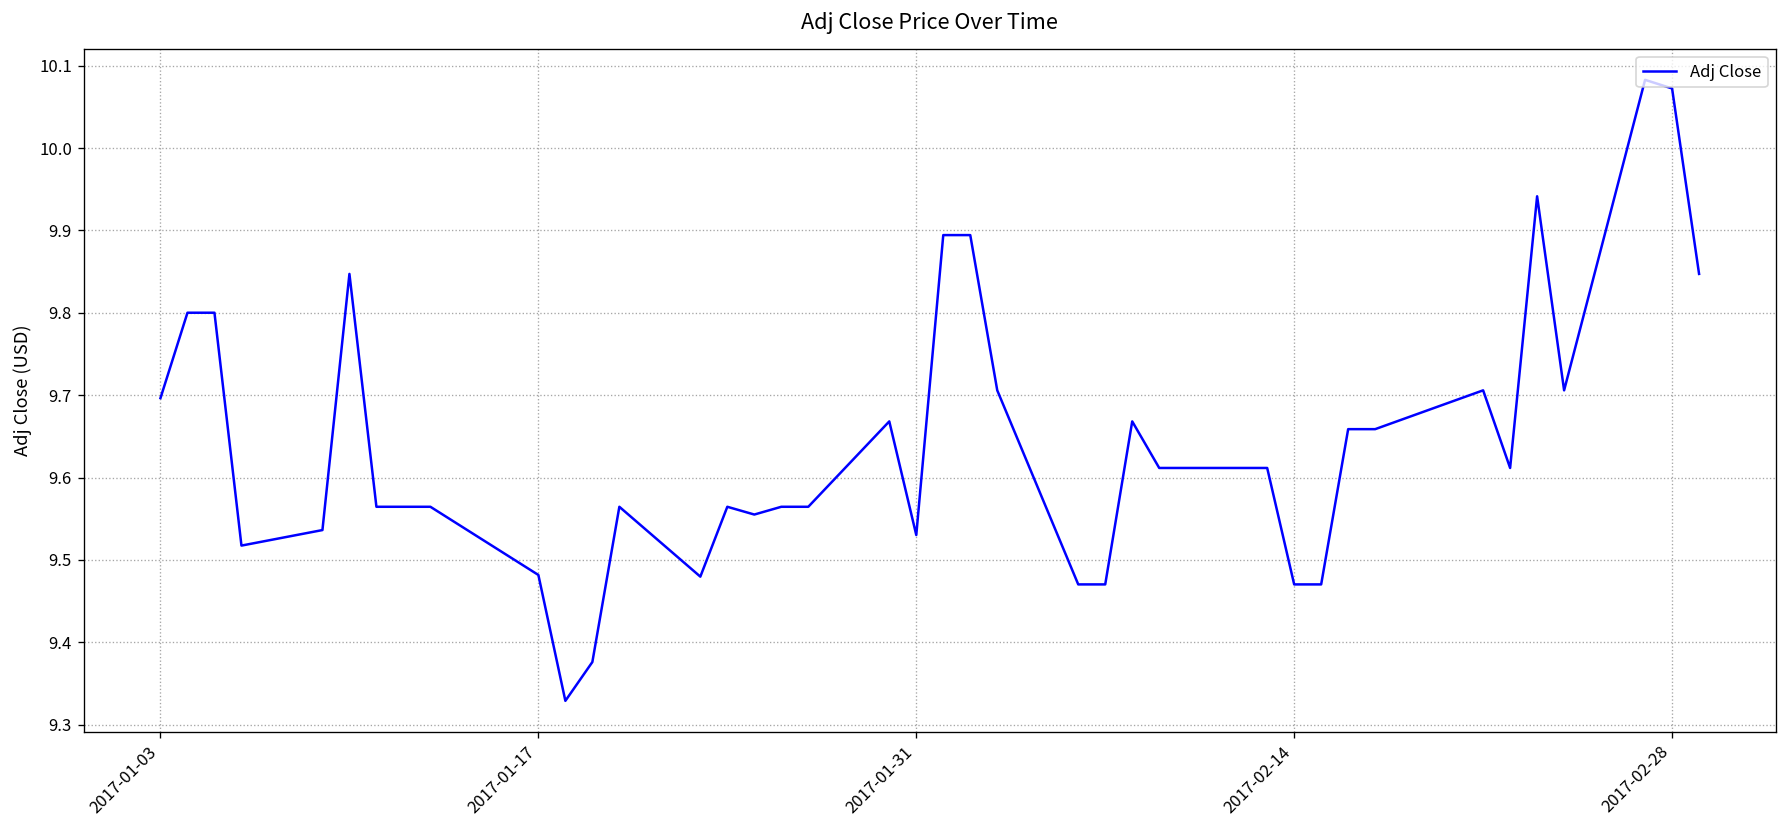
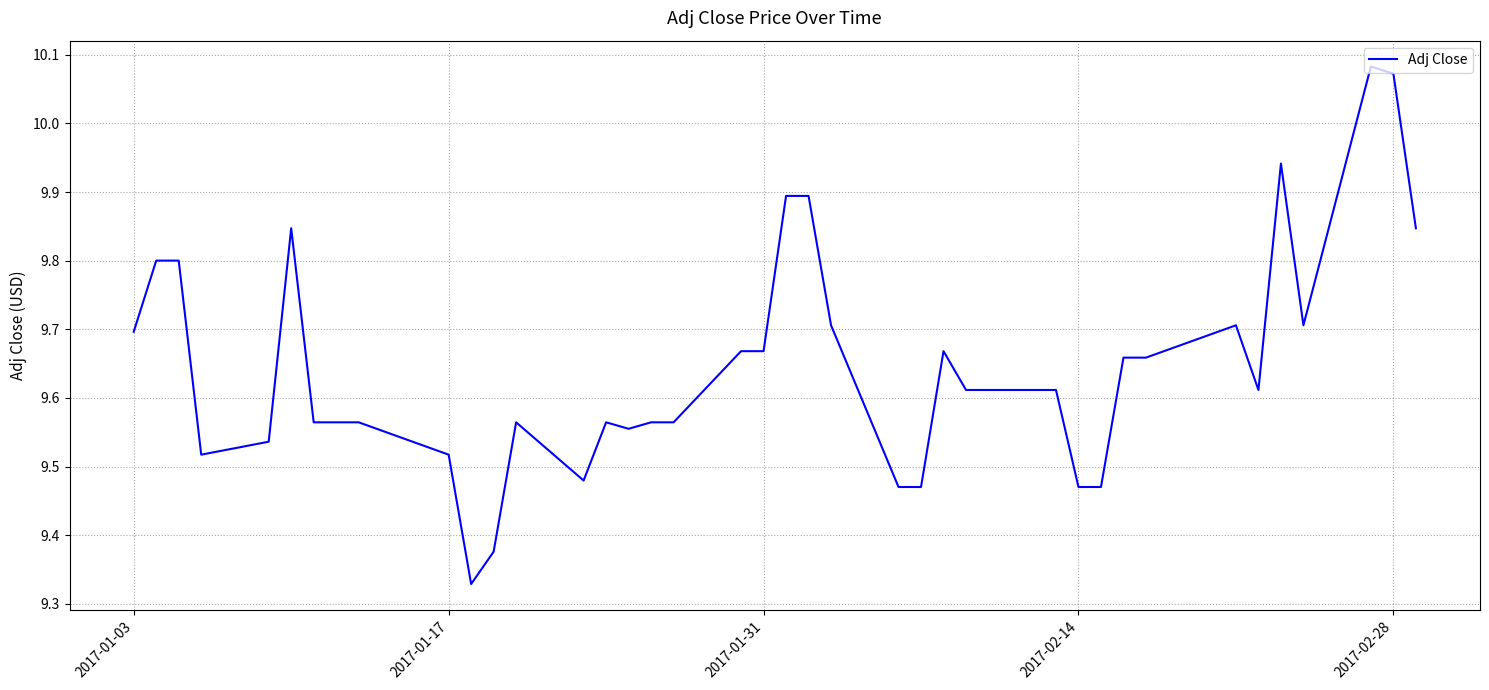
2017-01-17: 9.48 -> 9.52
2017-01-31: 9.53 -> 9.67
